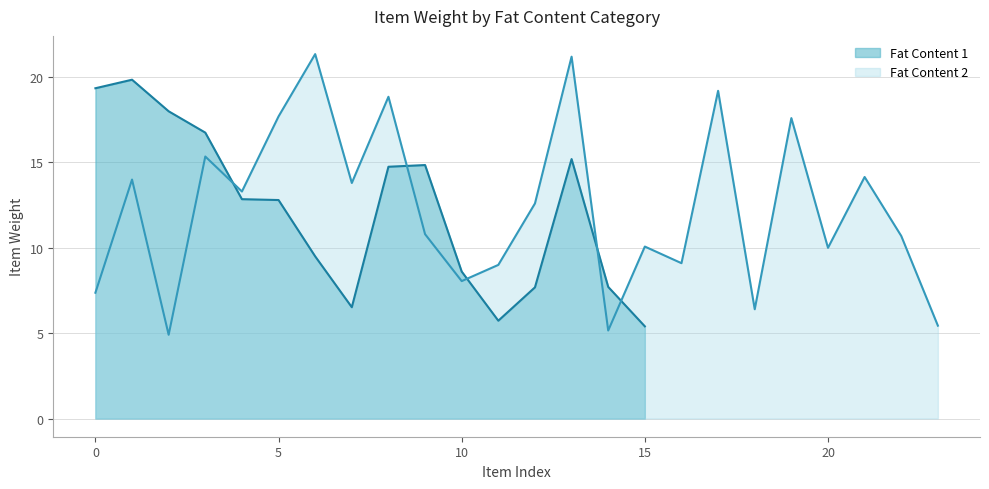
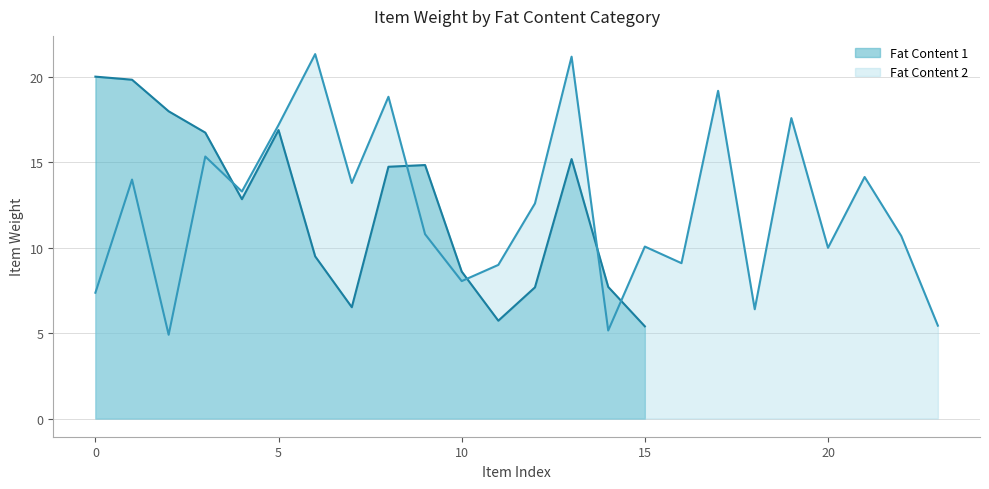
Fat Content 1, 0: 19.4 -> 20.0
Fat Content 1, 5: 12.8 -> 16.9
Fat Content 2, 5: 17.7 -> 17.2
